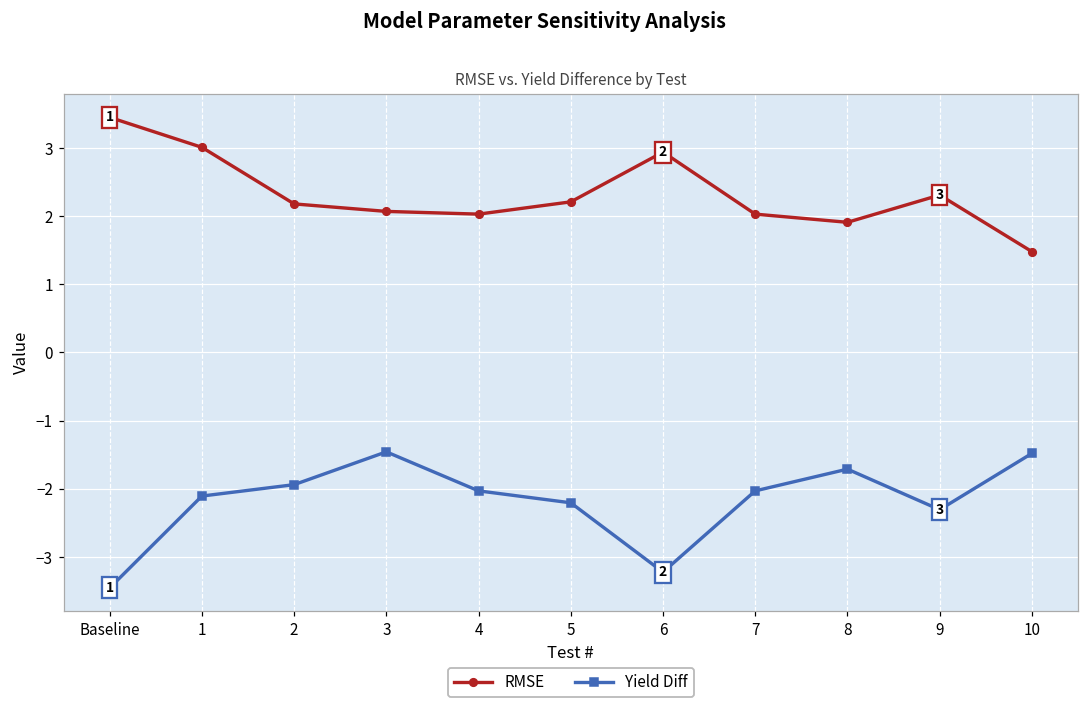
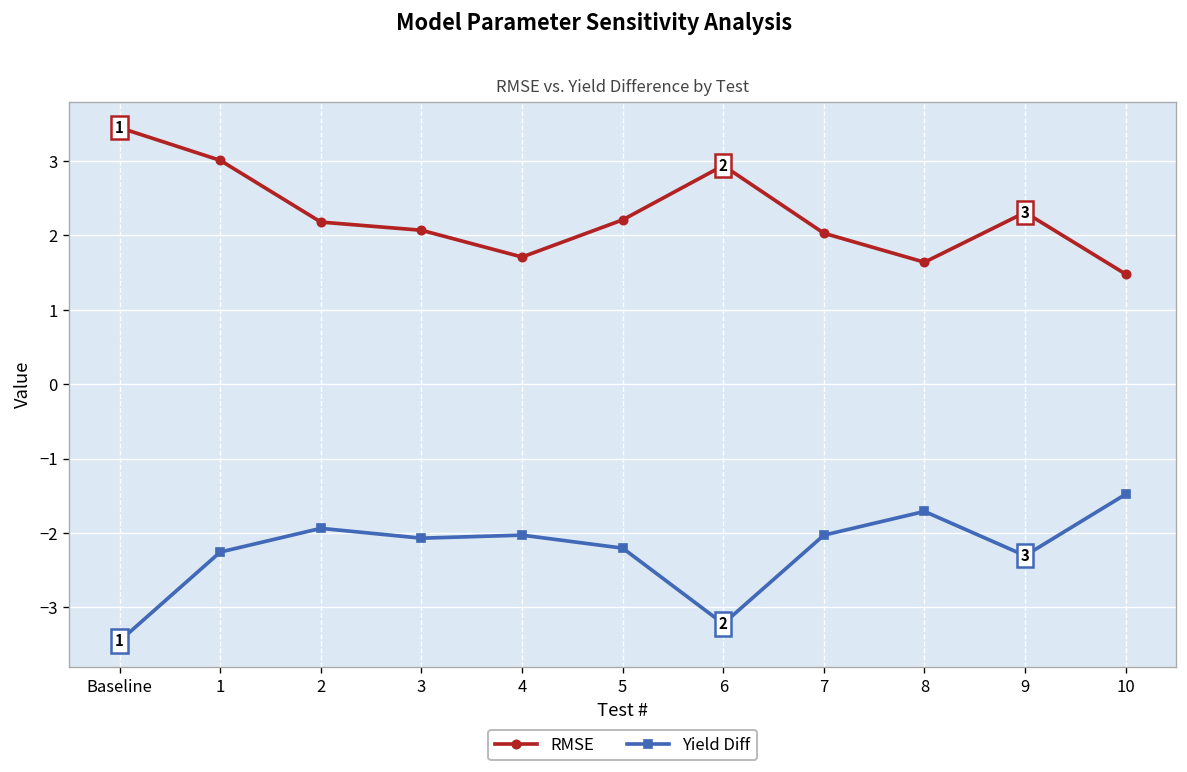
Yield Diff, 1: -2.1 -> -2.3
Yield Diff, 3: -1.5 -> -2.1
RMSE, 4: 2.0 -> 1.7
RMSE, 8: 1.9 -> 1.6
